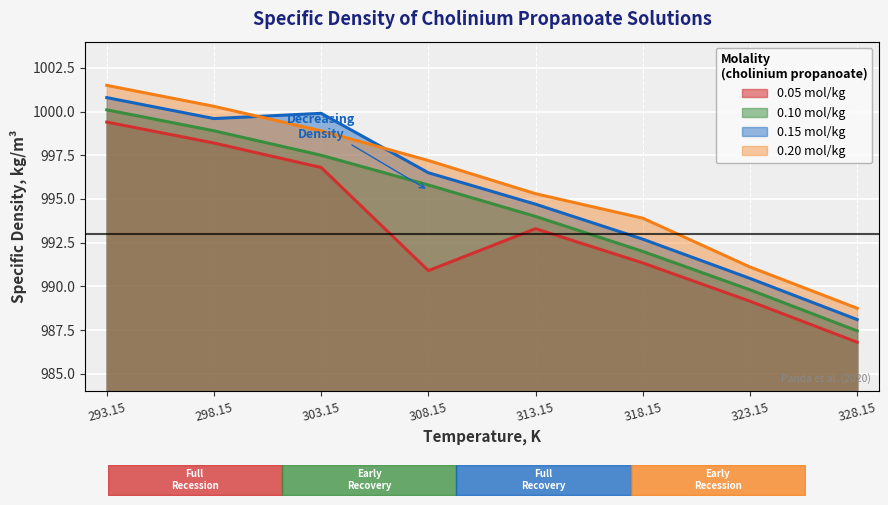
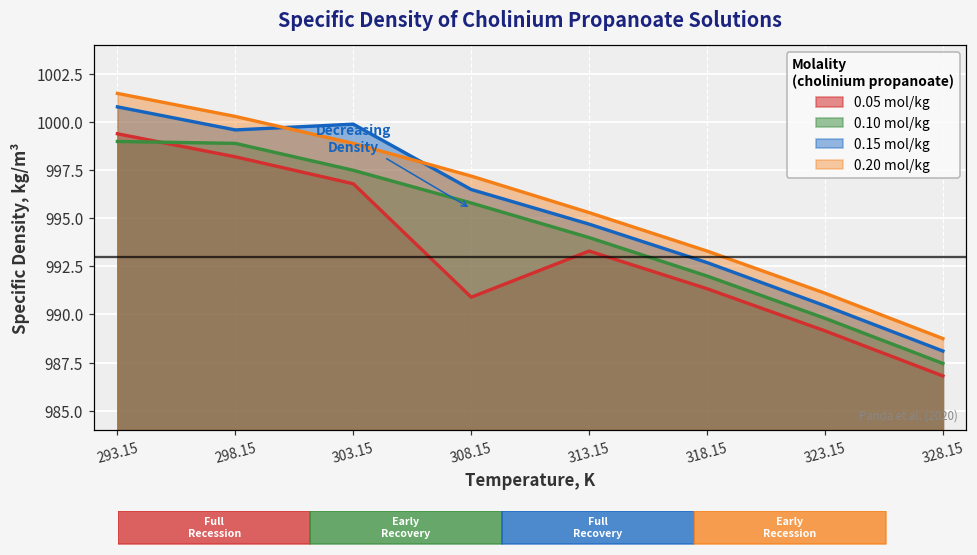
Specific Density of Cholinium Propanoate Solutions, 0.10 mol/kg, 293.15: 1000.1 -> 999.0
Specific Density of Cholinium Propanoate Solutions, 0.20 mol/kg, 318.15: 993.9 -> 993.3
